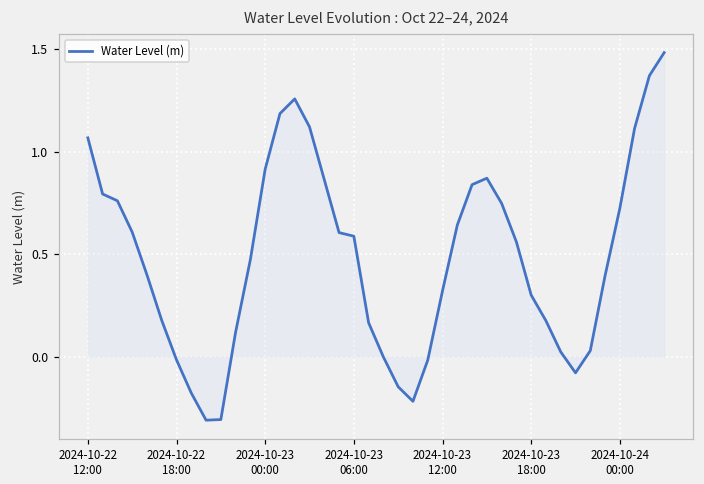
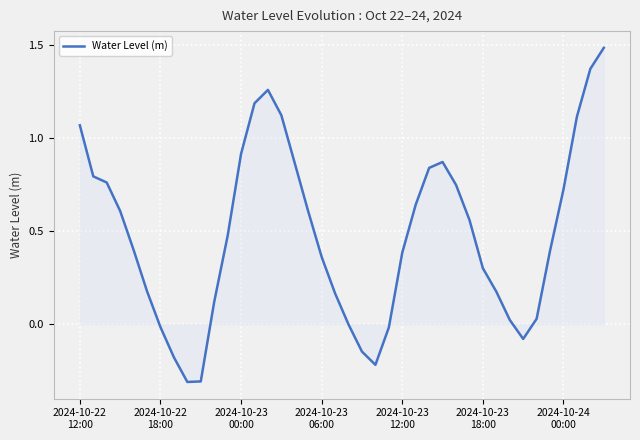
Water Level (m), 2024-10-23 06:00: 0.59 -> 0.36
Water Level (m), 2024-10-23 12:00: 0.32 -> 0.38
